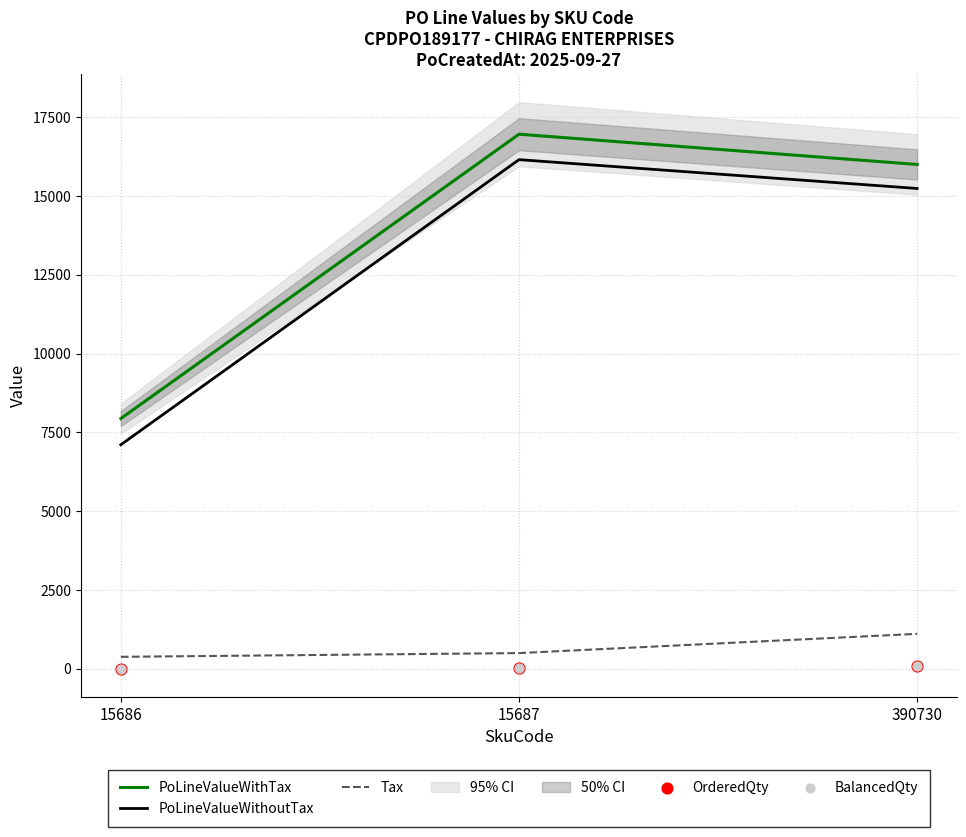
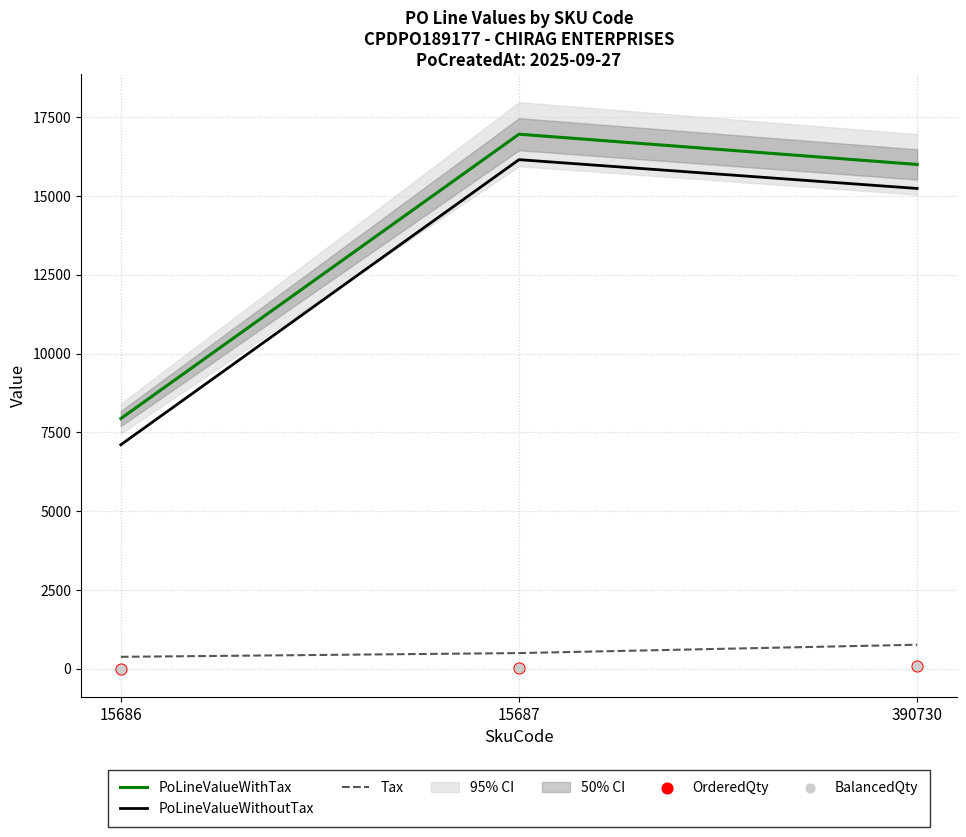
Tax, 390730: 1100 -> 800
